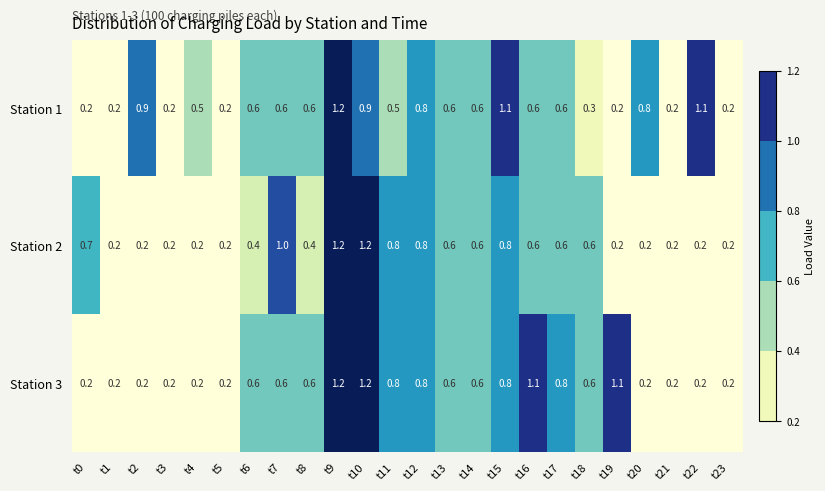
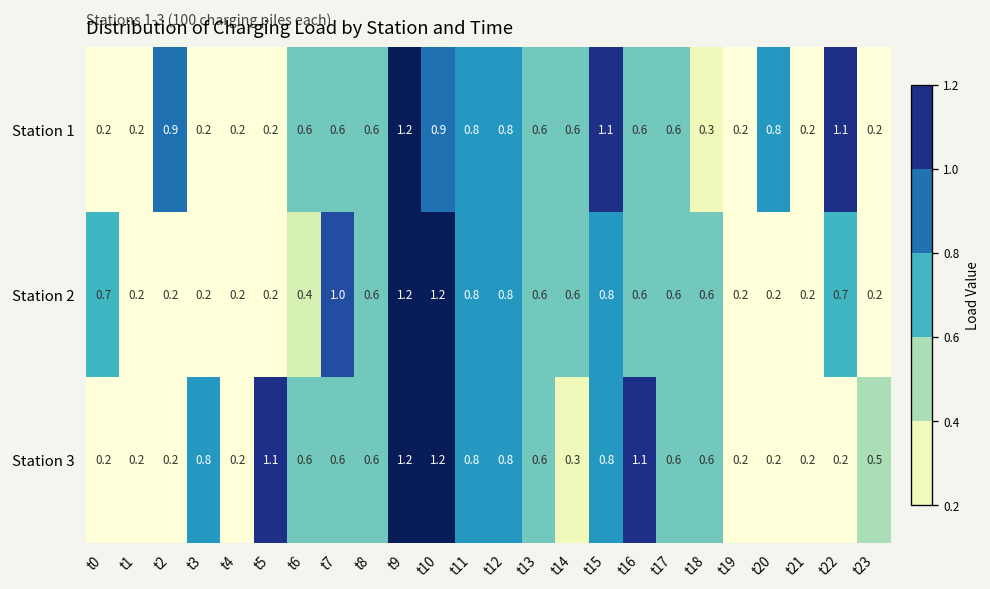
Station 1, t4: 0.5 -> 0.2
Station 1, t11: 0.5 -> 0.8
Station 2, t8: 0.4 -> 0.6
Station 2, t22: 0.2 -> 0.7
Station 3, t3: 0.2 -> 0.8
Station 3, t5: 0.2 -> 1.1
Station 3, t14: 0.6 -> 0.3
Station 3, t17: 0.8 -> 0.6
Station 3, t19: 1.1 -> 0.2
Station 3, t23: 0.2 -> 0.5
